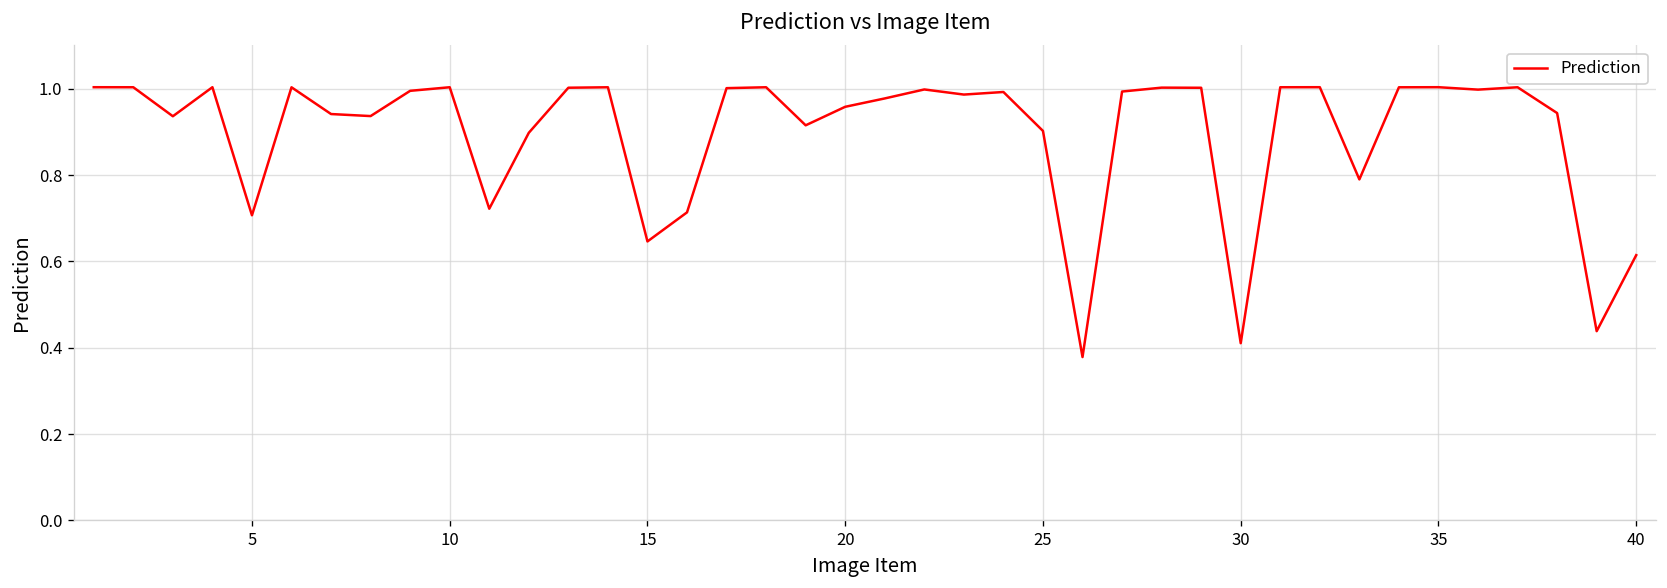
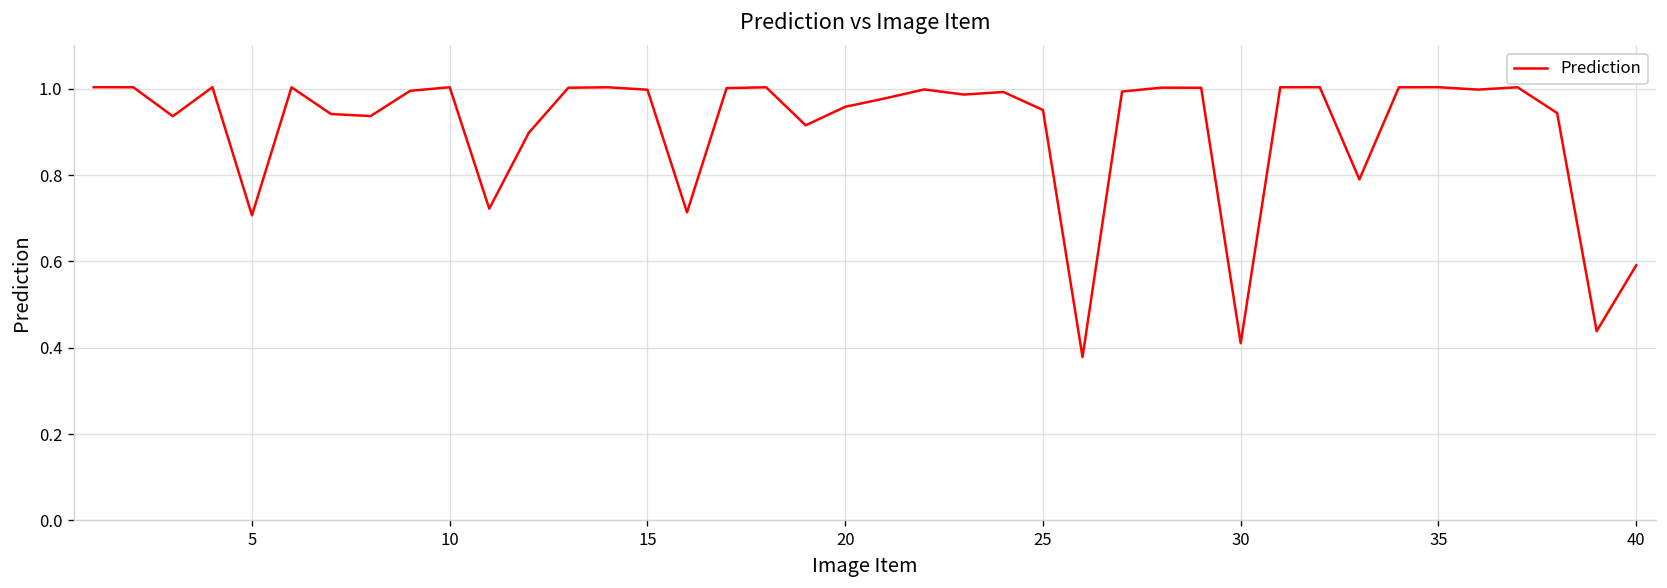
15: 0.65 -> 1.00
25: 0.90 -> 0.95
40: 0.61 -> 0.59
